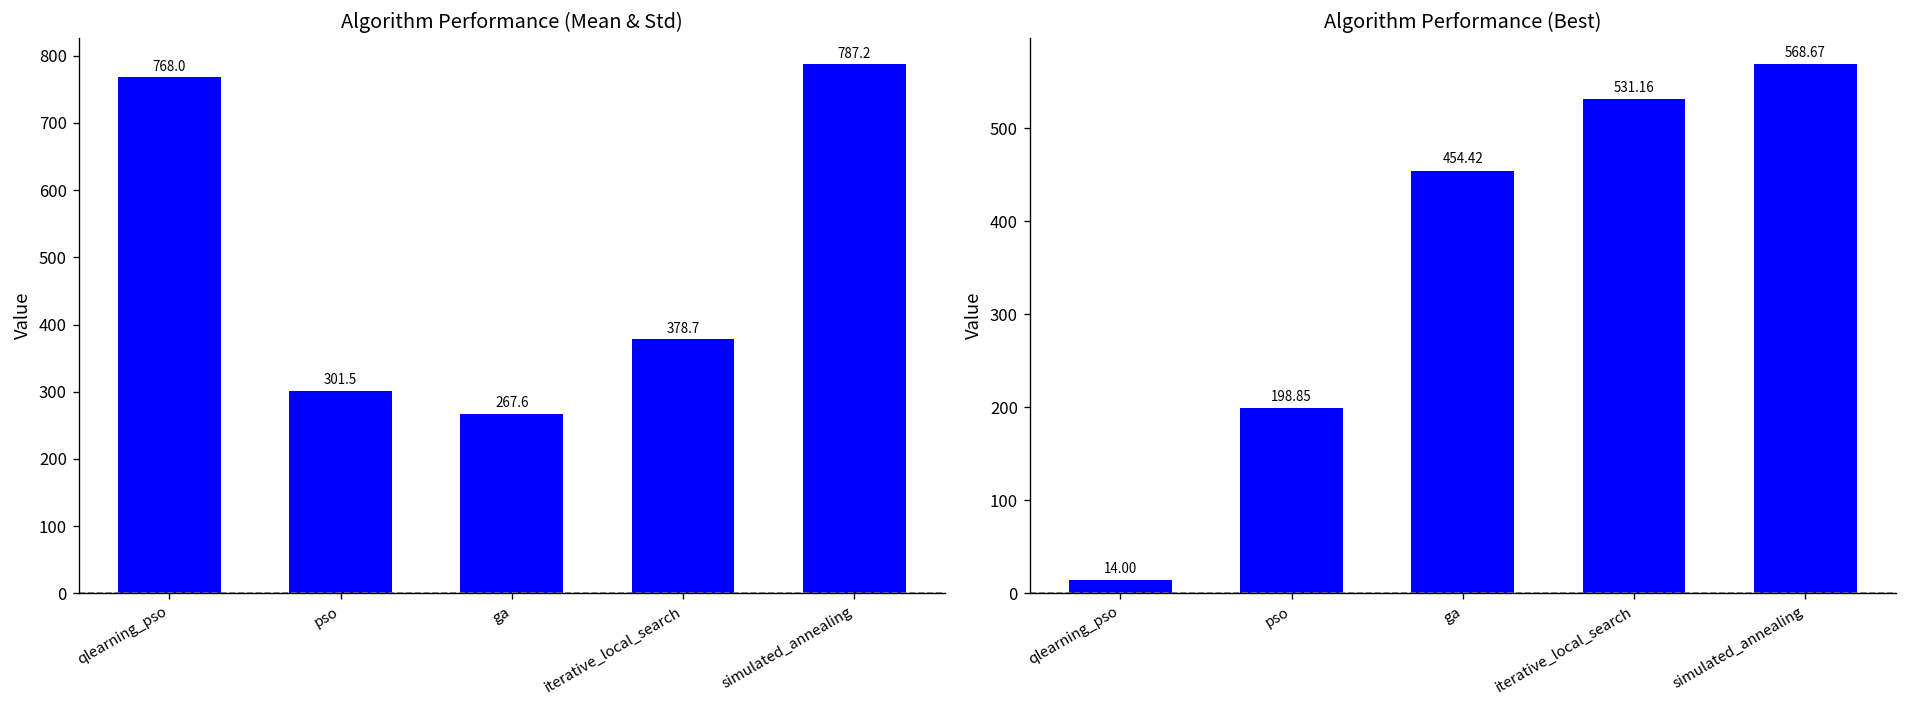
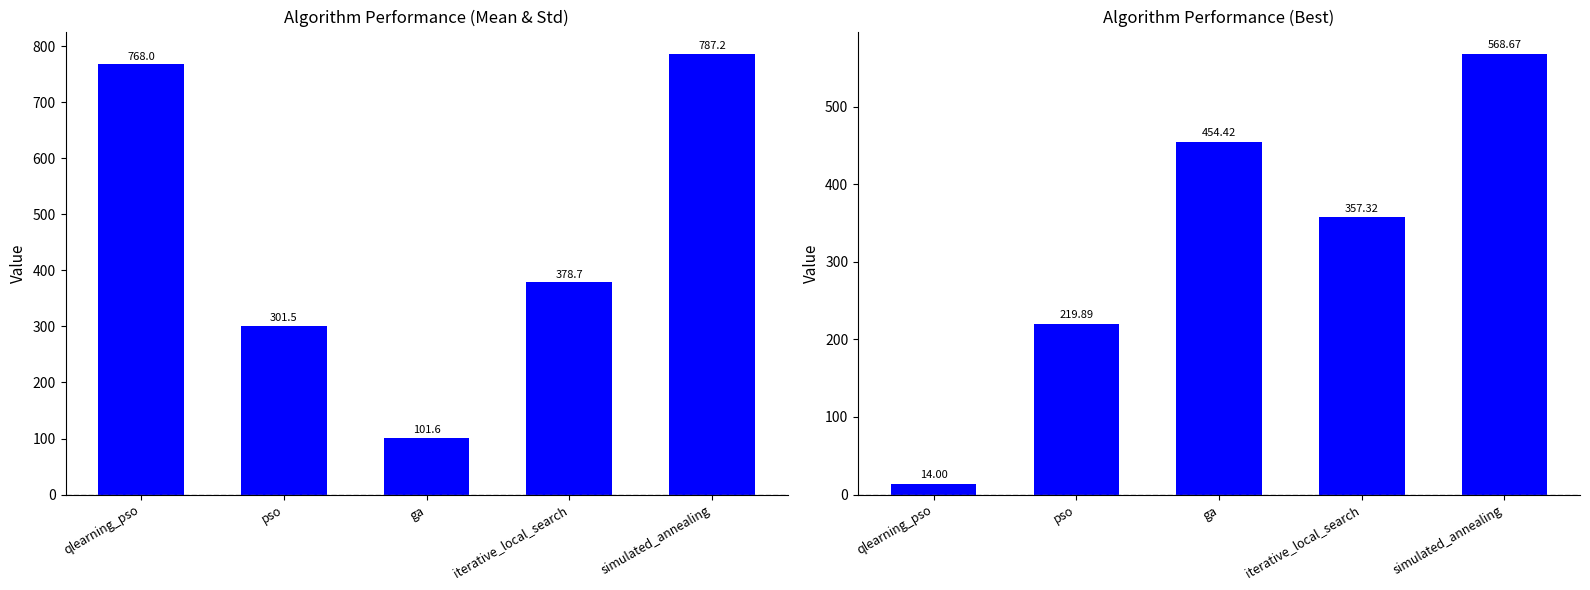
Algorithm Performance (Mean & Std), ga: 267.6 -> 101.6
Algorithm Performance (Best), pso: 198.85 -> 219.89
Algorithm Performance (Best), iterative_local_search: 531.16 -> 357.32
